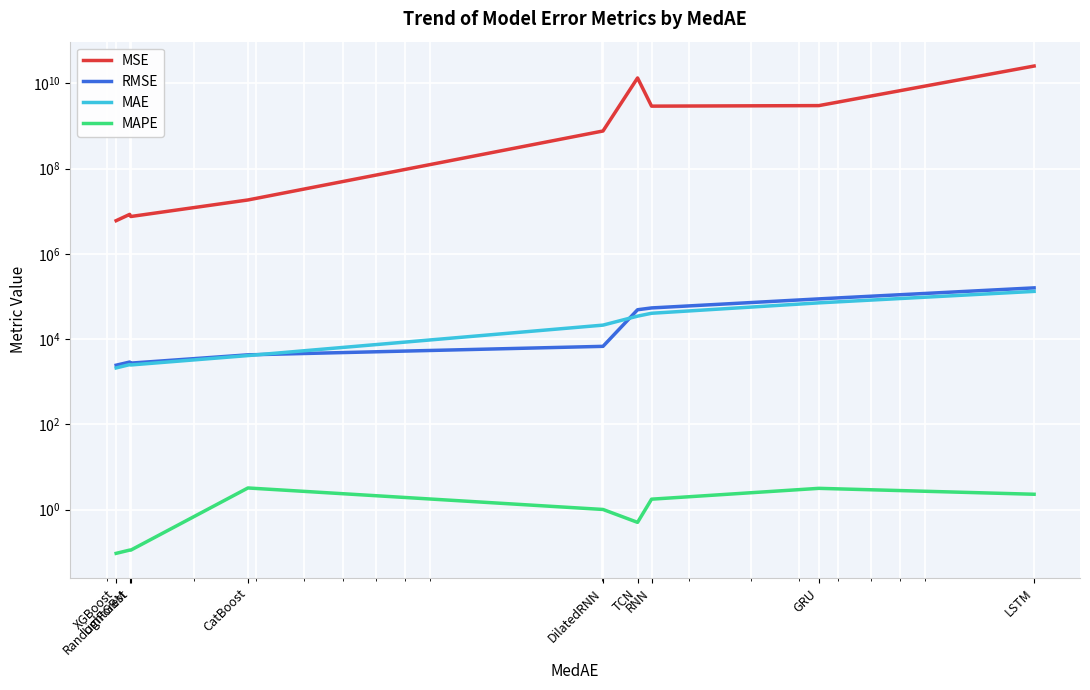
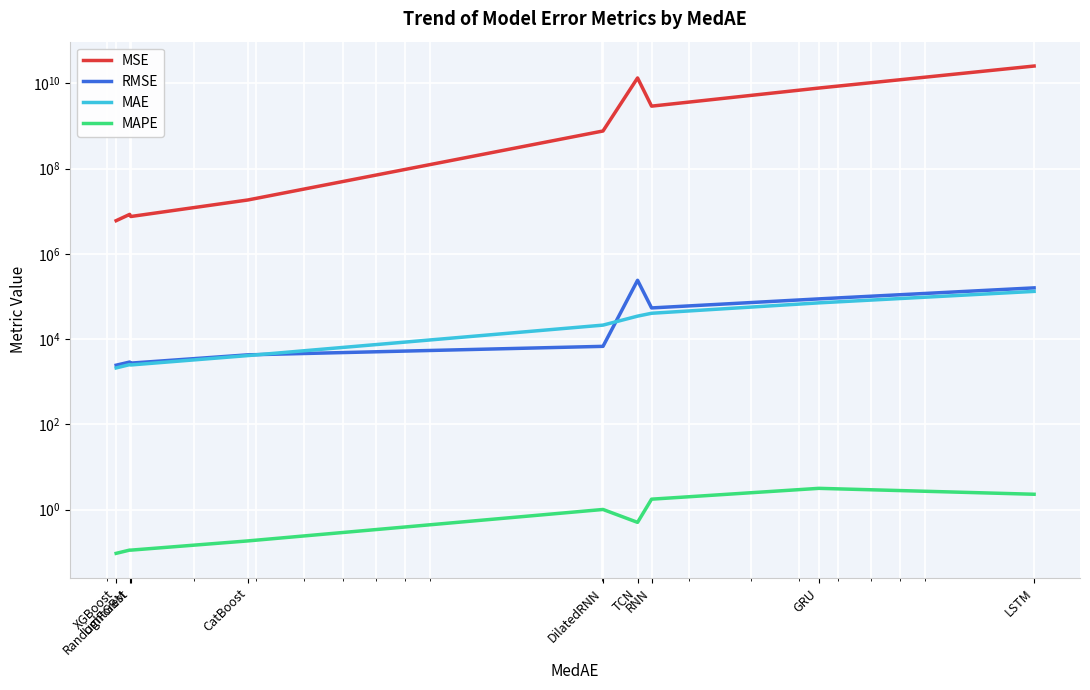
MAPE, CatBoost: 3 -> 0.2
RMSE, TCN: 50000 -> 200000
MSE, GRU: 3000000000 -> 8000000000
